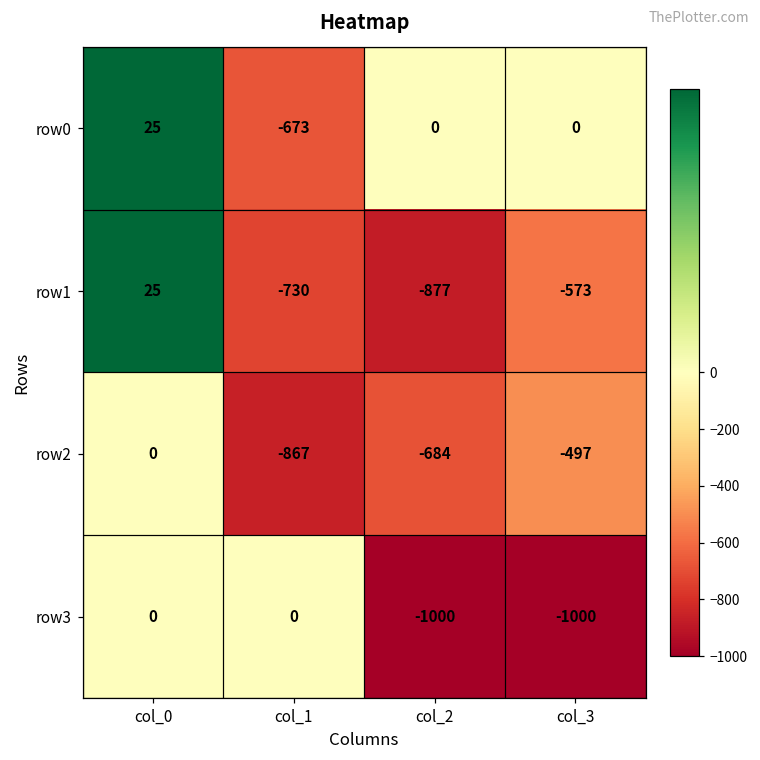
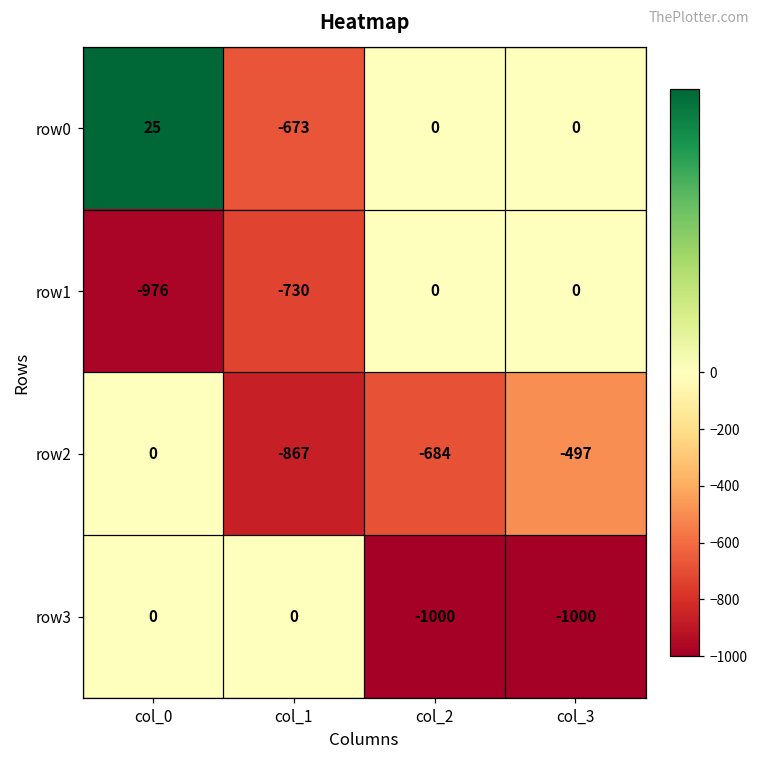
row1, col_0: 25 -> -976
row1, col_2: -877 -> 0
row1, col_3: -573 -> 0
